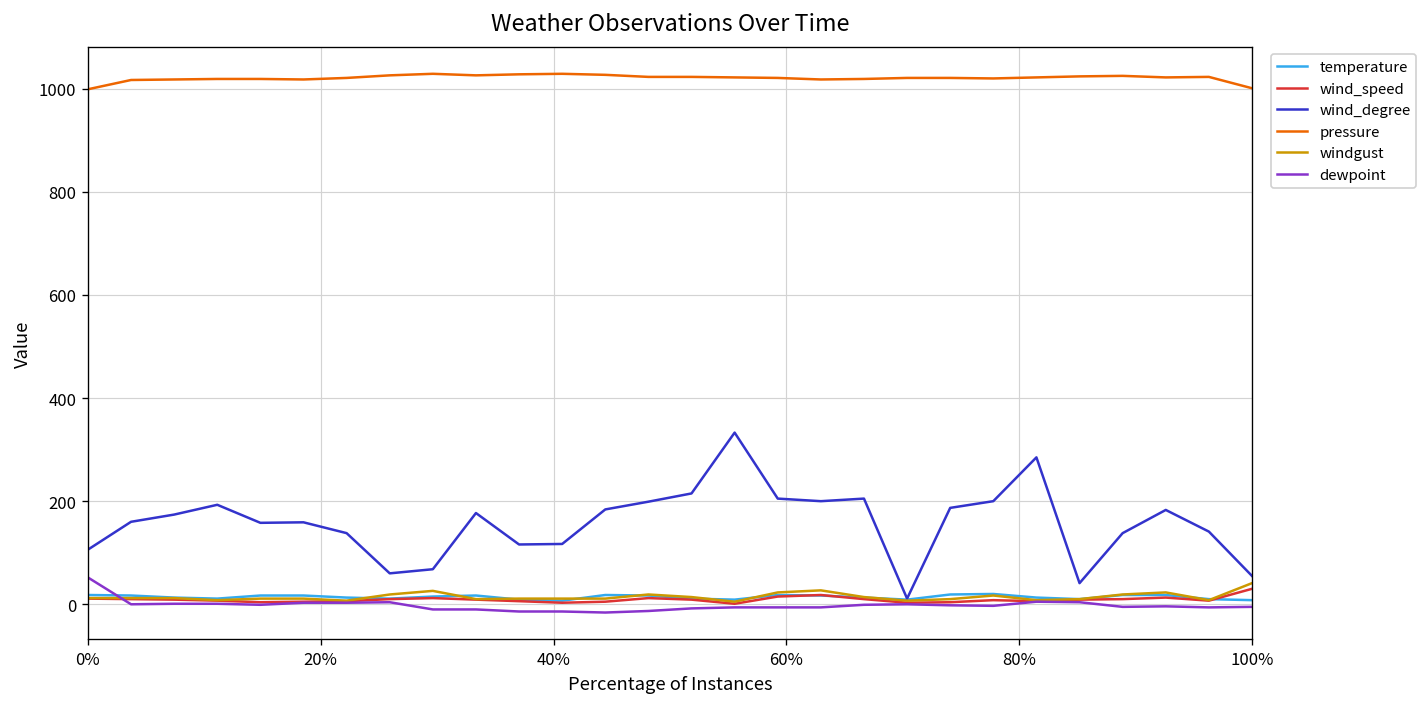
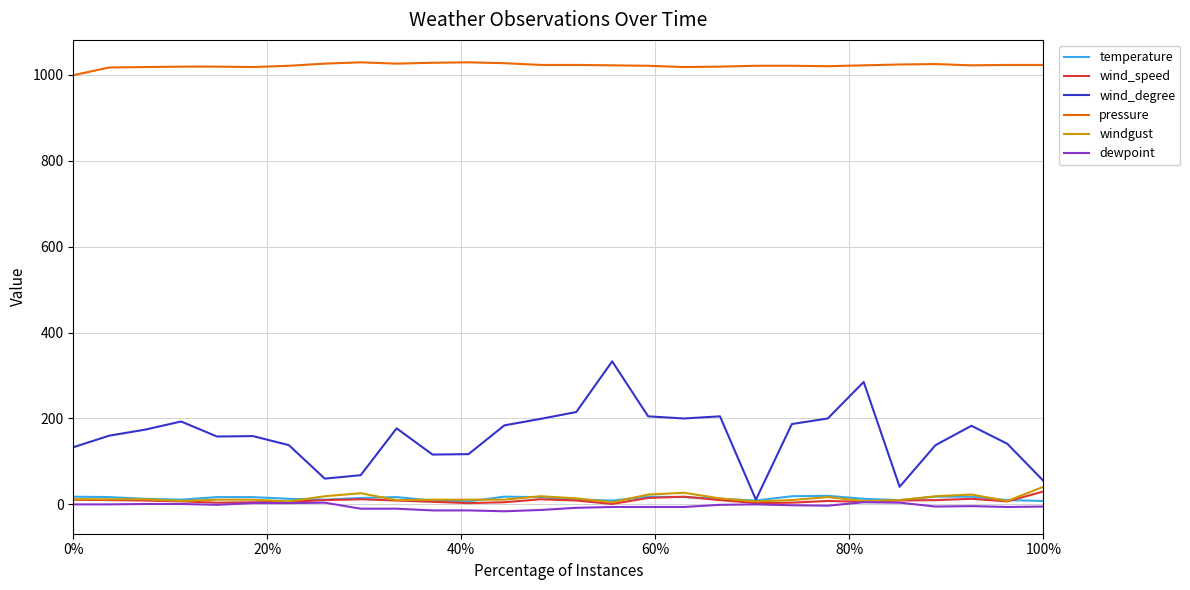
wind_degree, 0%: 110 -> 130
dewpoint, 0%: 50 -> 0
pressure, 100%: 1000 -> 1020
